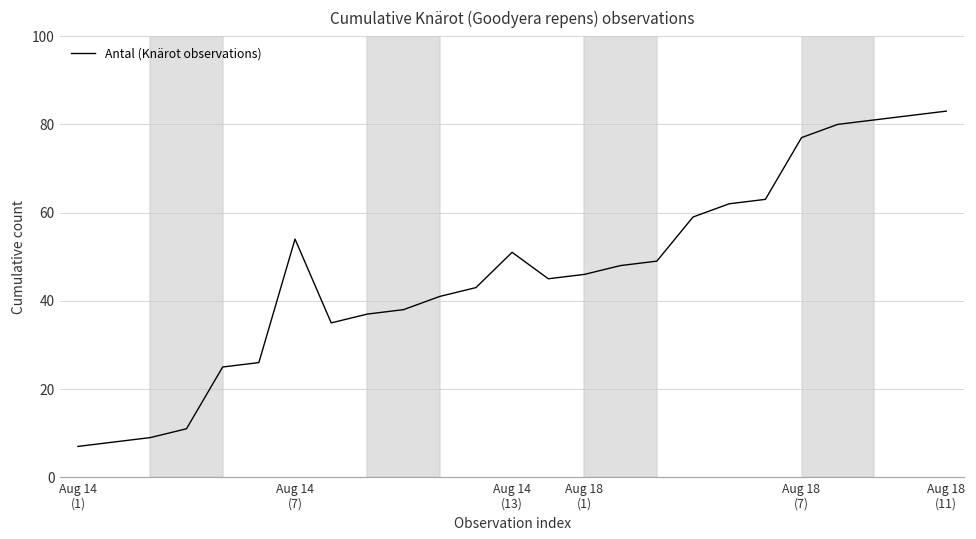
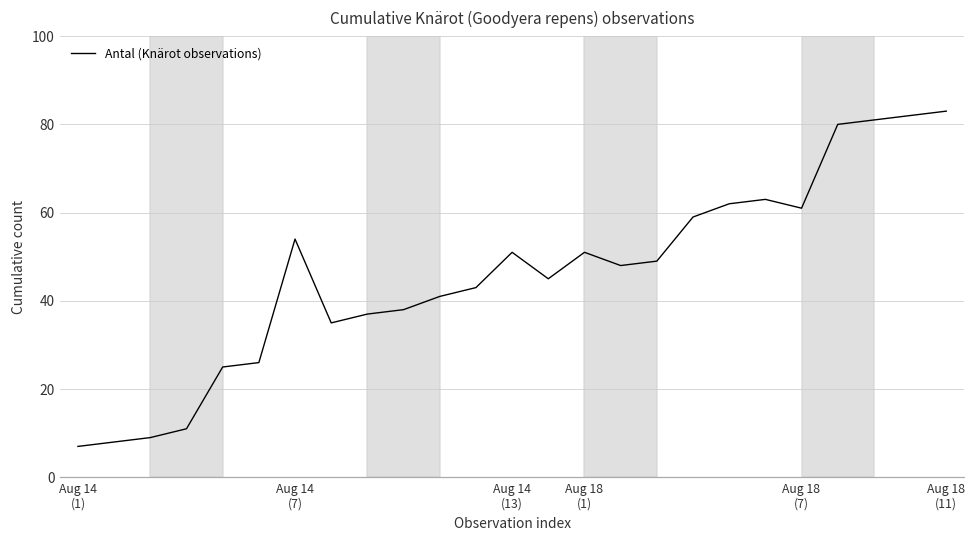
Aug 18 (1): 46 -> 51
Aug 18 (7): 77 -> 61
